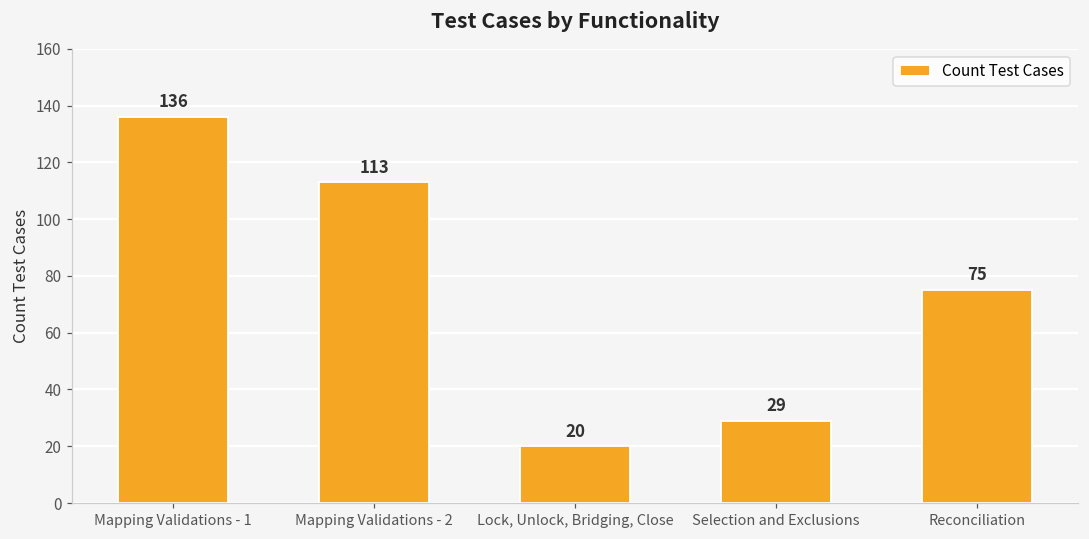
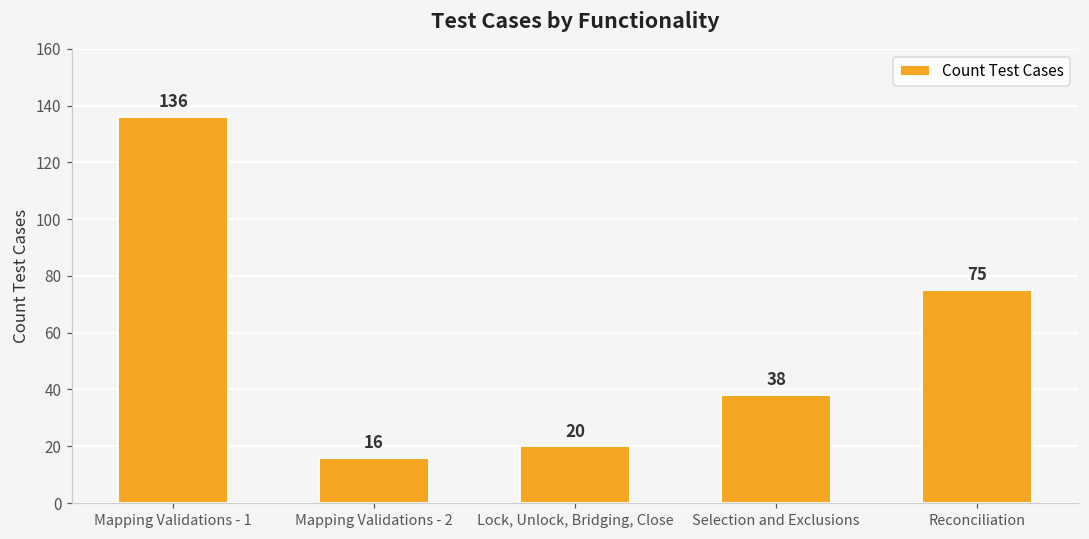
Mapping Validations - 2: 113 -> 16
Selection and Exclusions: 29 -> 38
